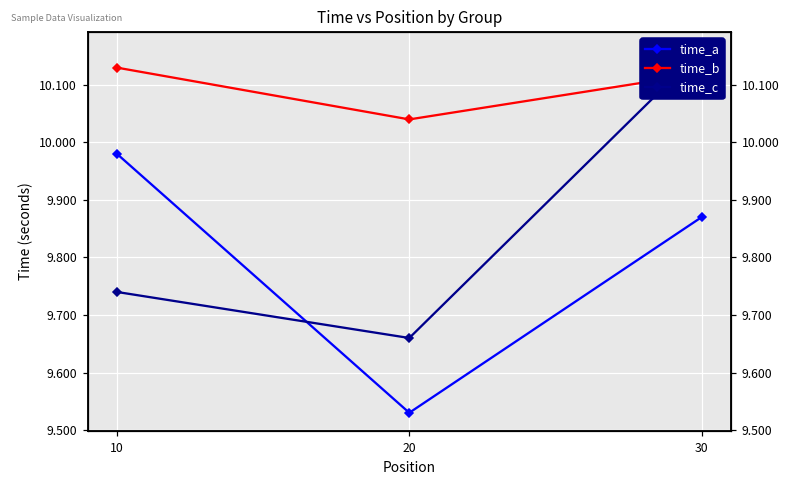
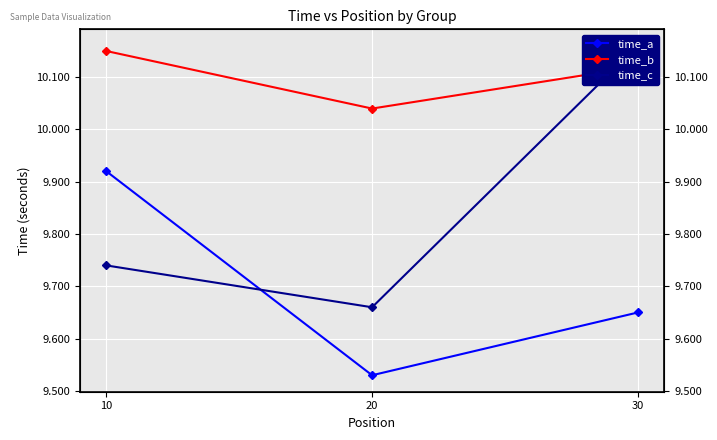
time_a, 10: 9.98 -> 9.92
time_b, 10: 10.13 -> 10.15
time_a, 30: 9.87 -> 9.65
